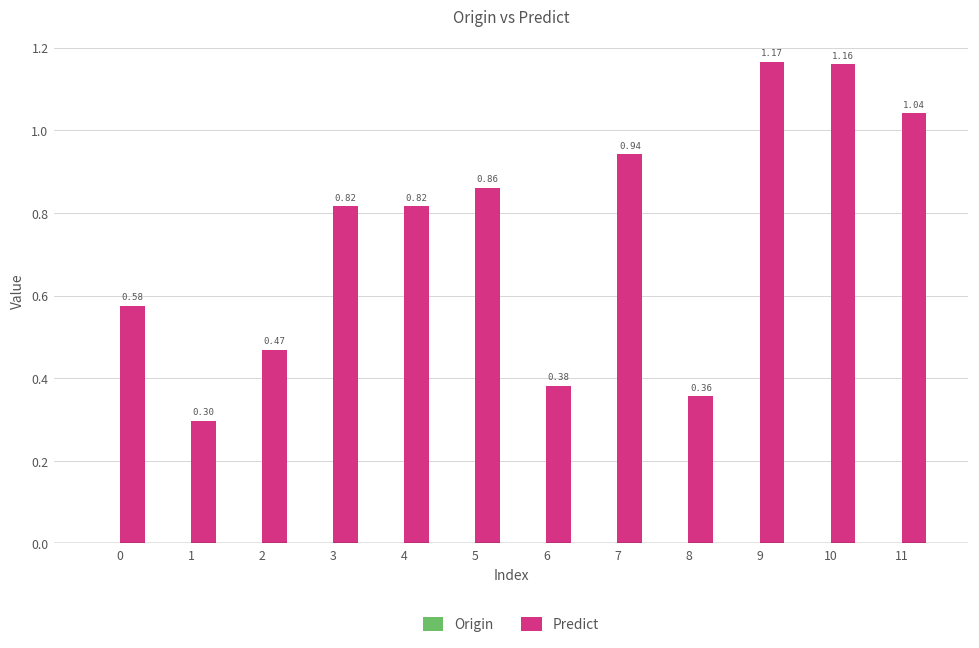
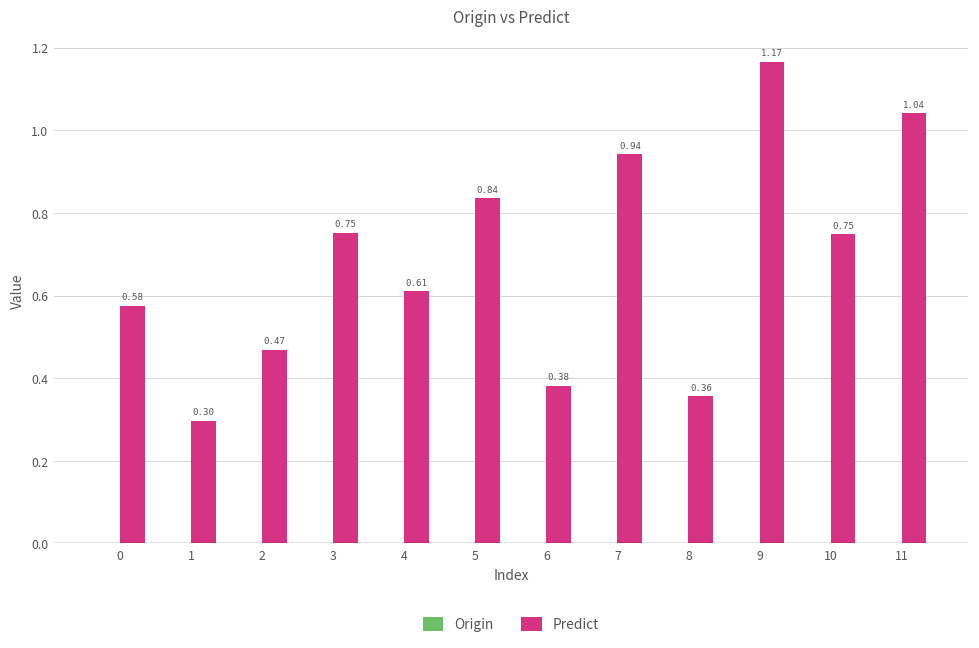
Predict, 3: 0.82 -> 0.75
Predict, 4: 0.82 -> 0.61
Predict, 5: 0.86 -> 0.84
Predict, 10: 1.16 -> 0.75
